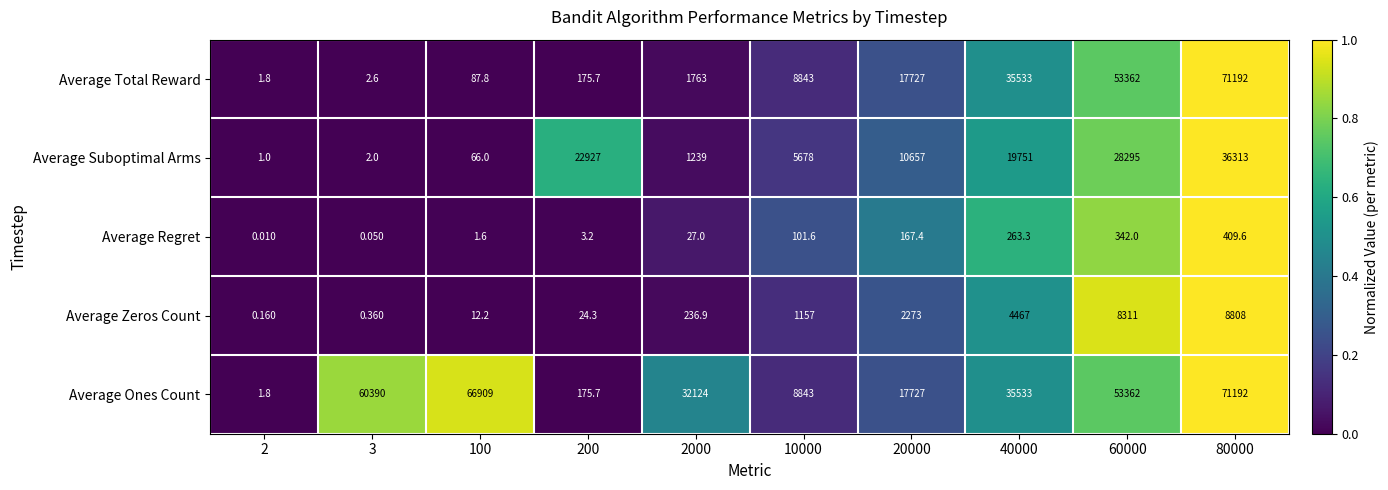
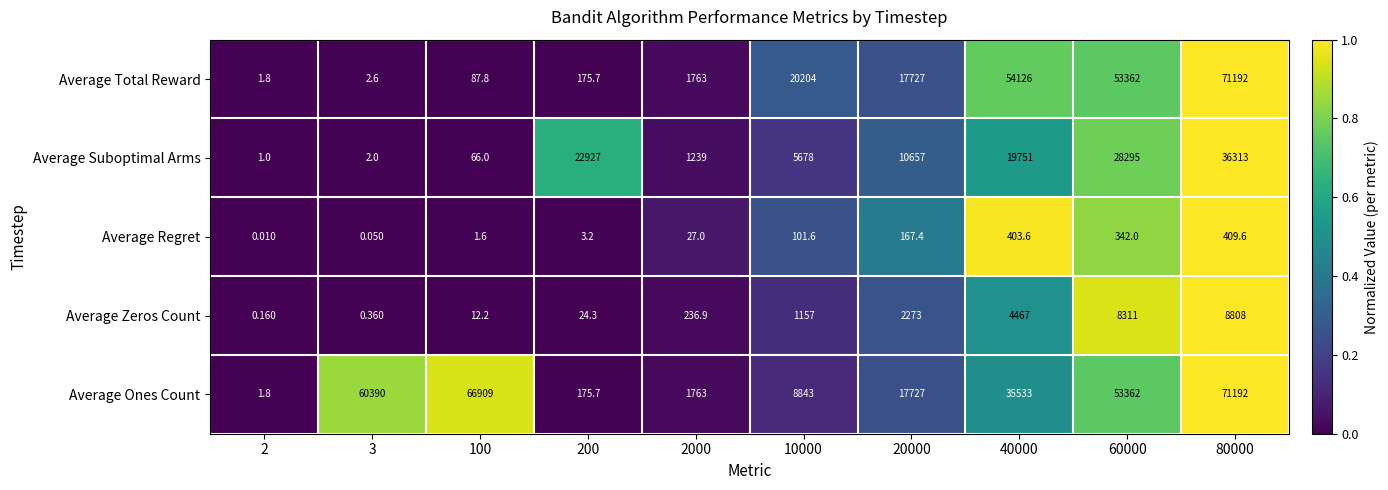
Average Total Reward, 10000: 8843 -> 20204
Average Total Reward, 40000: 35533 -> 54126
Average Regret, 40000: 263.3 -> 403.6
Average Ones Count, 2000: 32124 -> 1763
